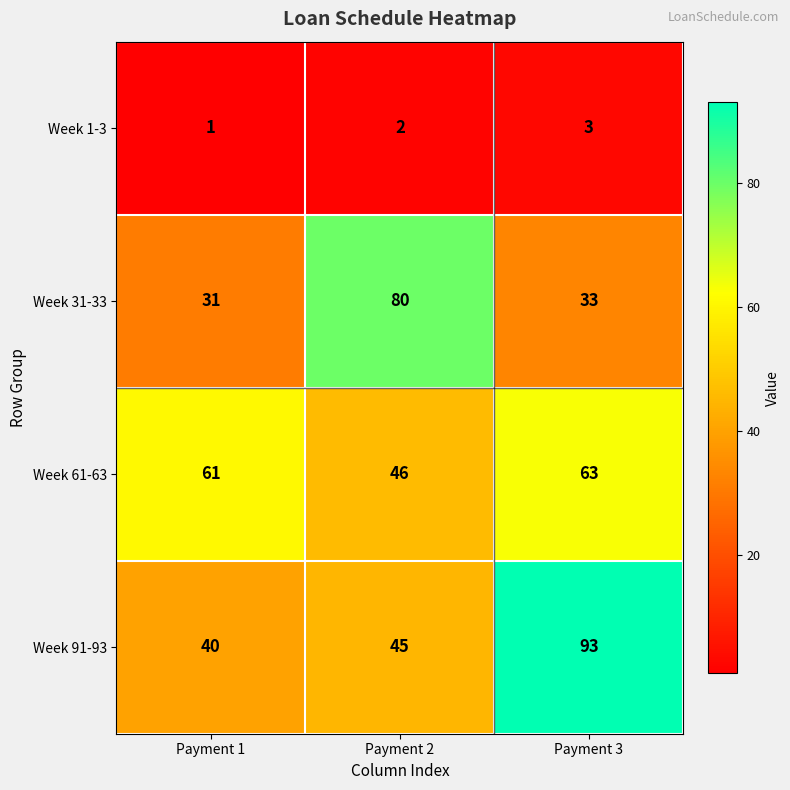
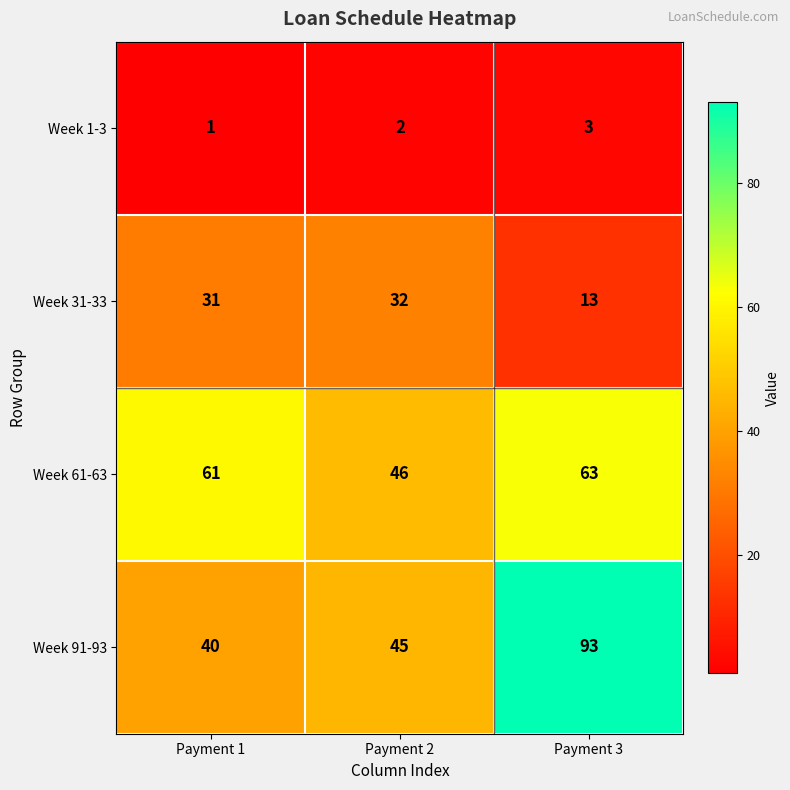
Week 31-33, Payment 2: 80 -> 32
Week 31-33, Payment 3: 33 -> 13
